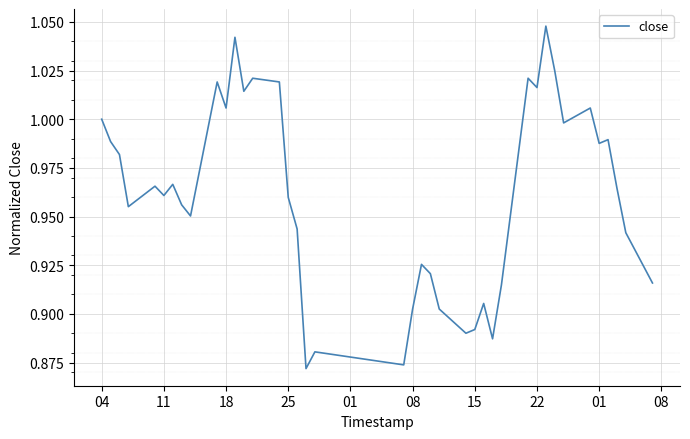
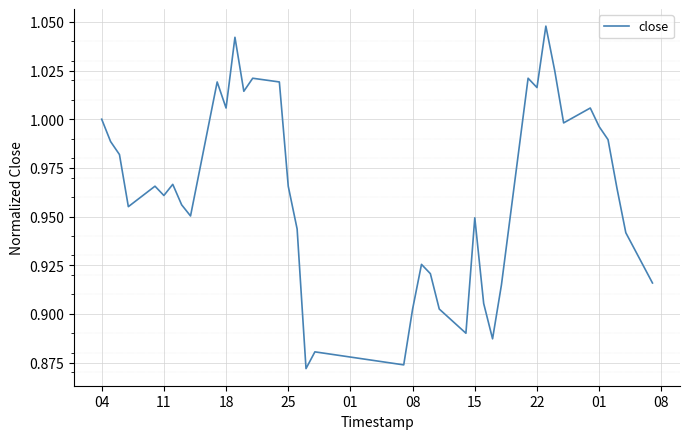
25: 0.960 -> 0.966
15: 0.892 -> 0.949
01: 0.988 -> 0.996
